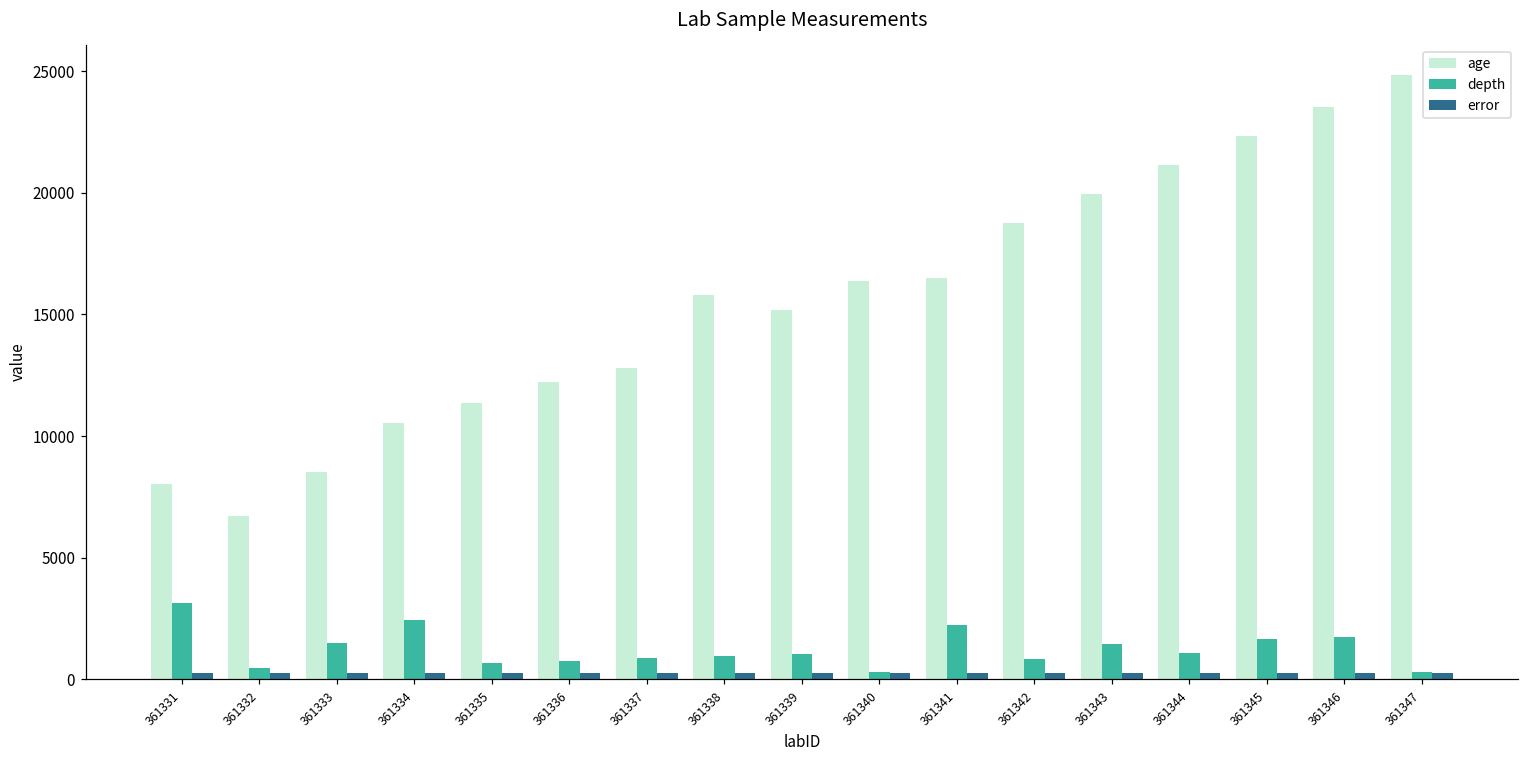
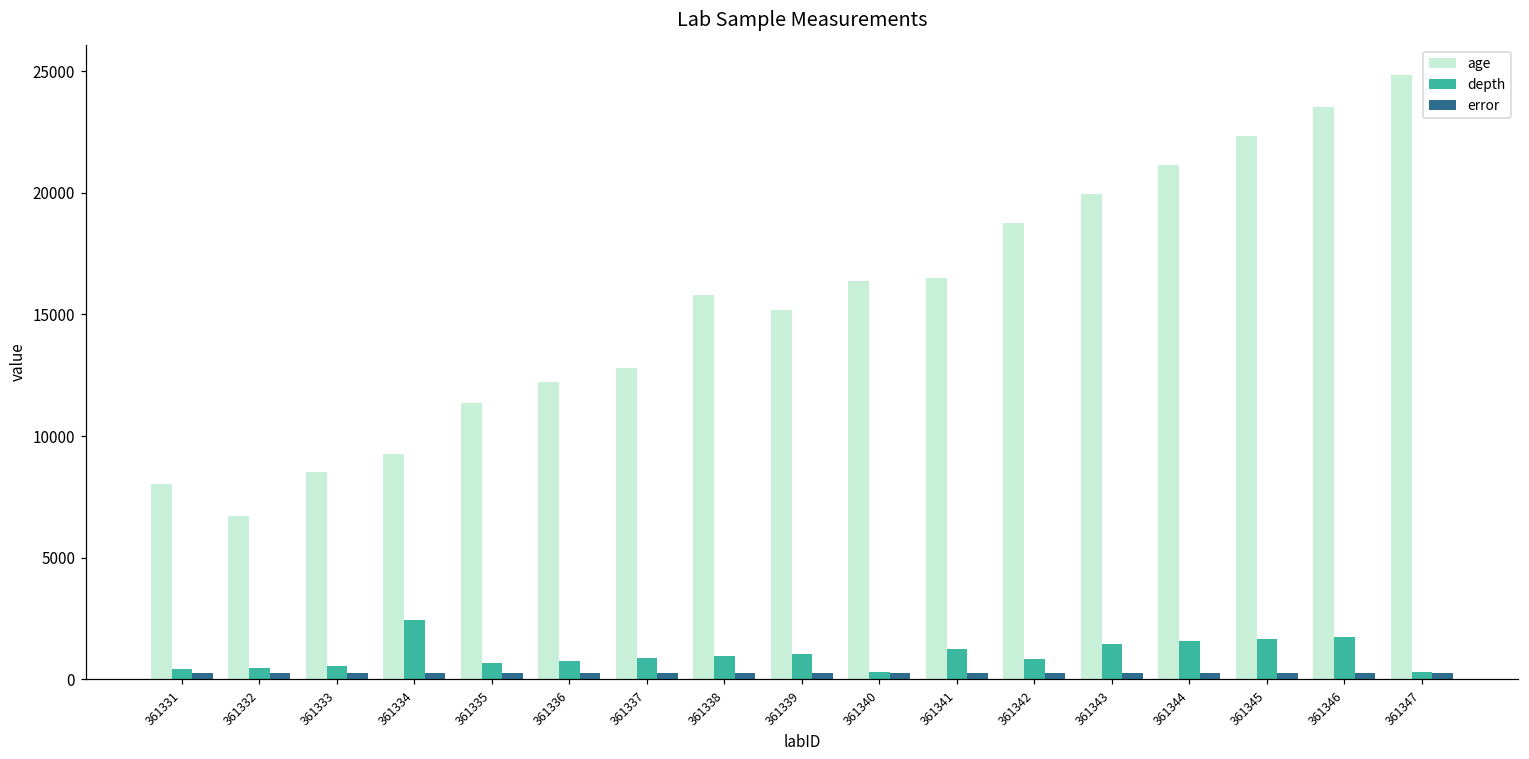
depth, 361331: 3100 -> 400
depth, 361333: 1500 -> 600
age, 361334: 10500 -> 9300
depth, 361341: 2200 -> 1300
depth, 361344: 1100 -> 1600
